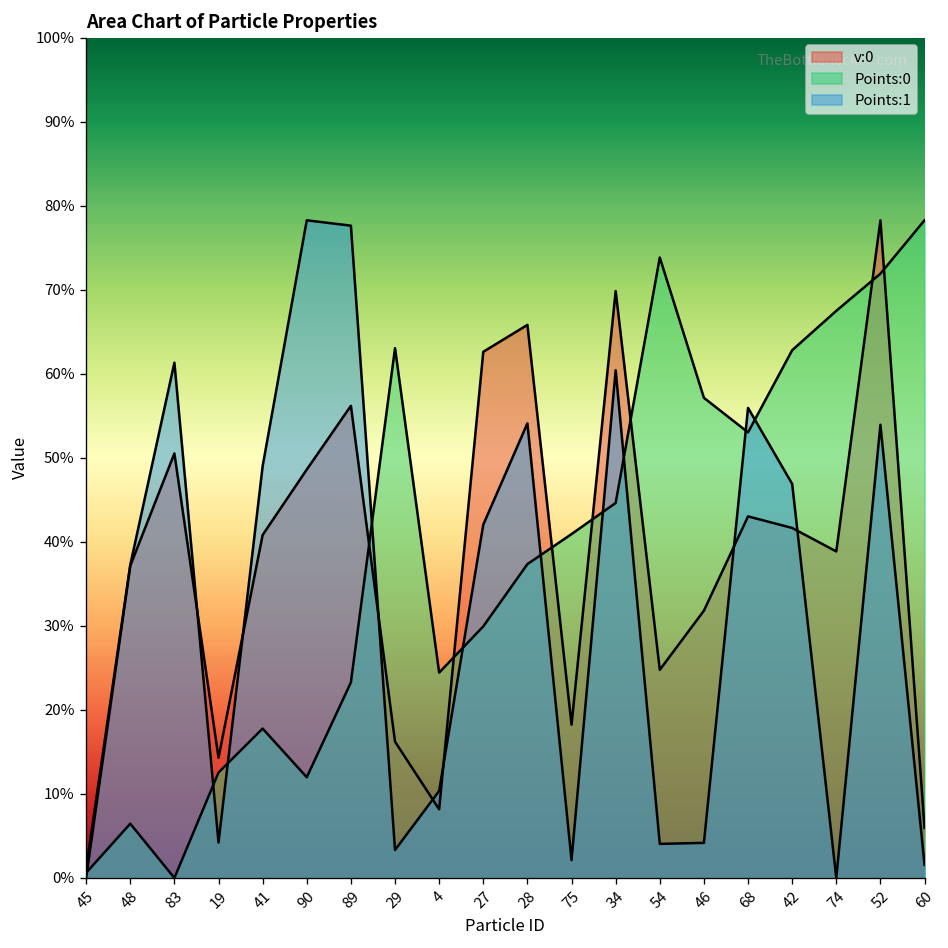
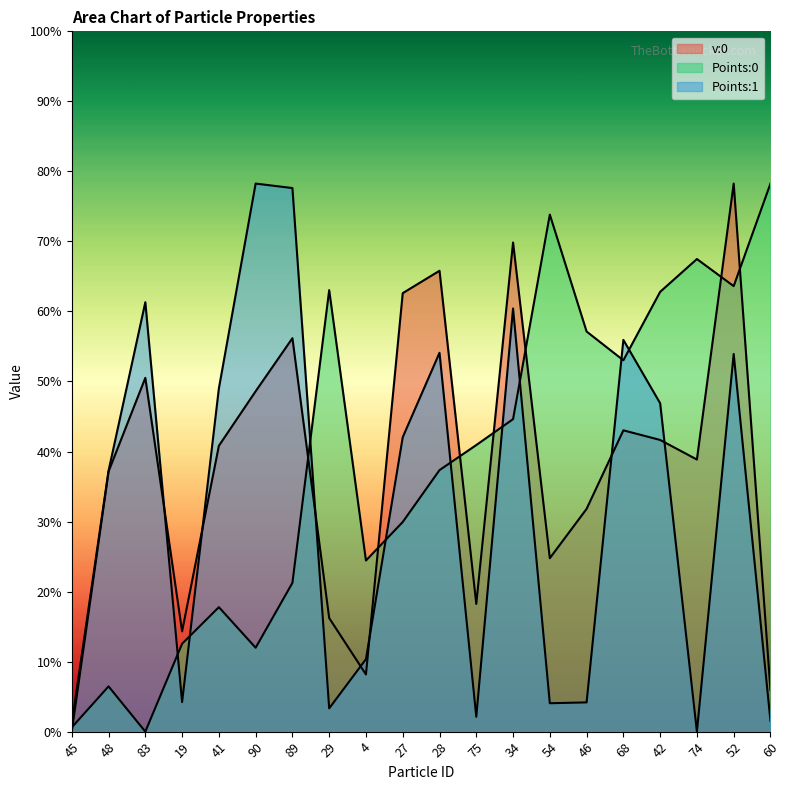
Points:0, 89: 23% -> 21%
Points:0, 52: 72% -> 64%
